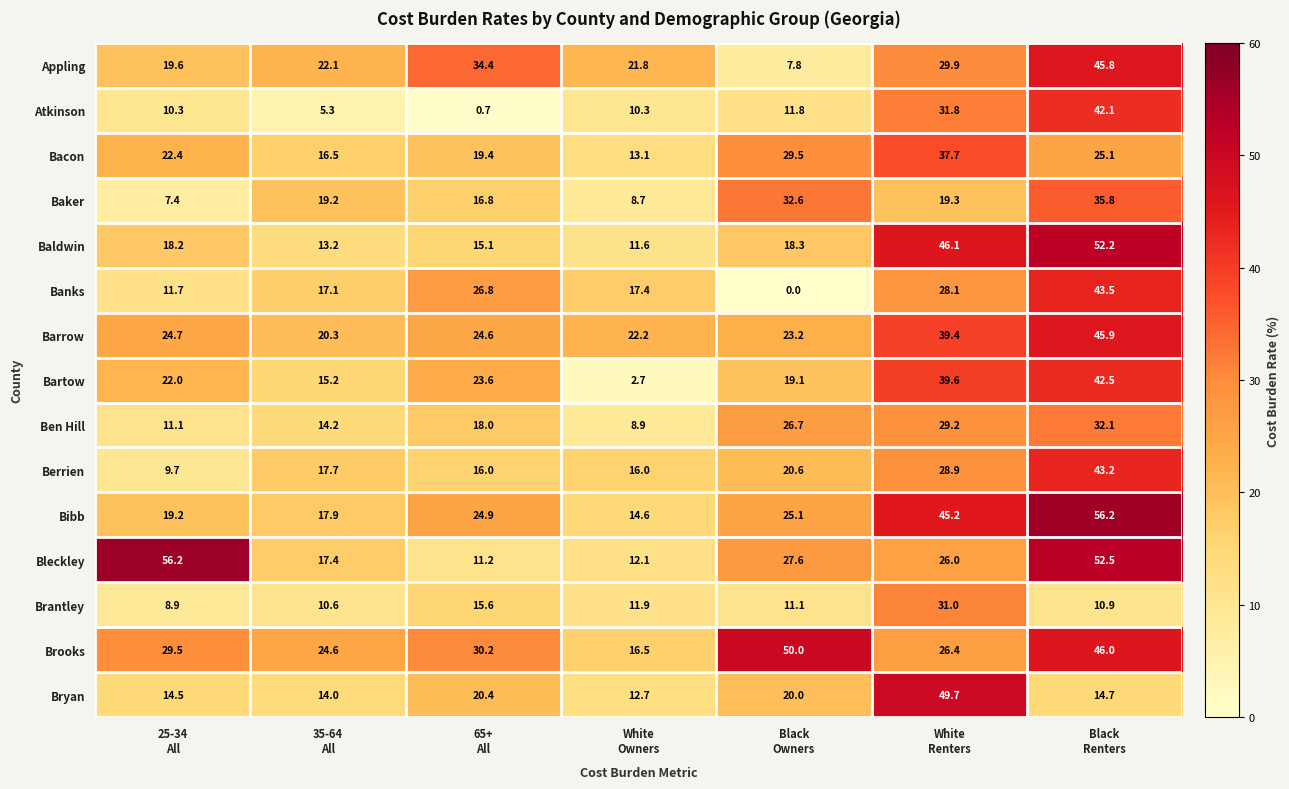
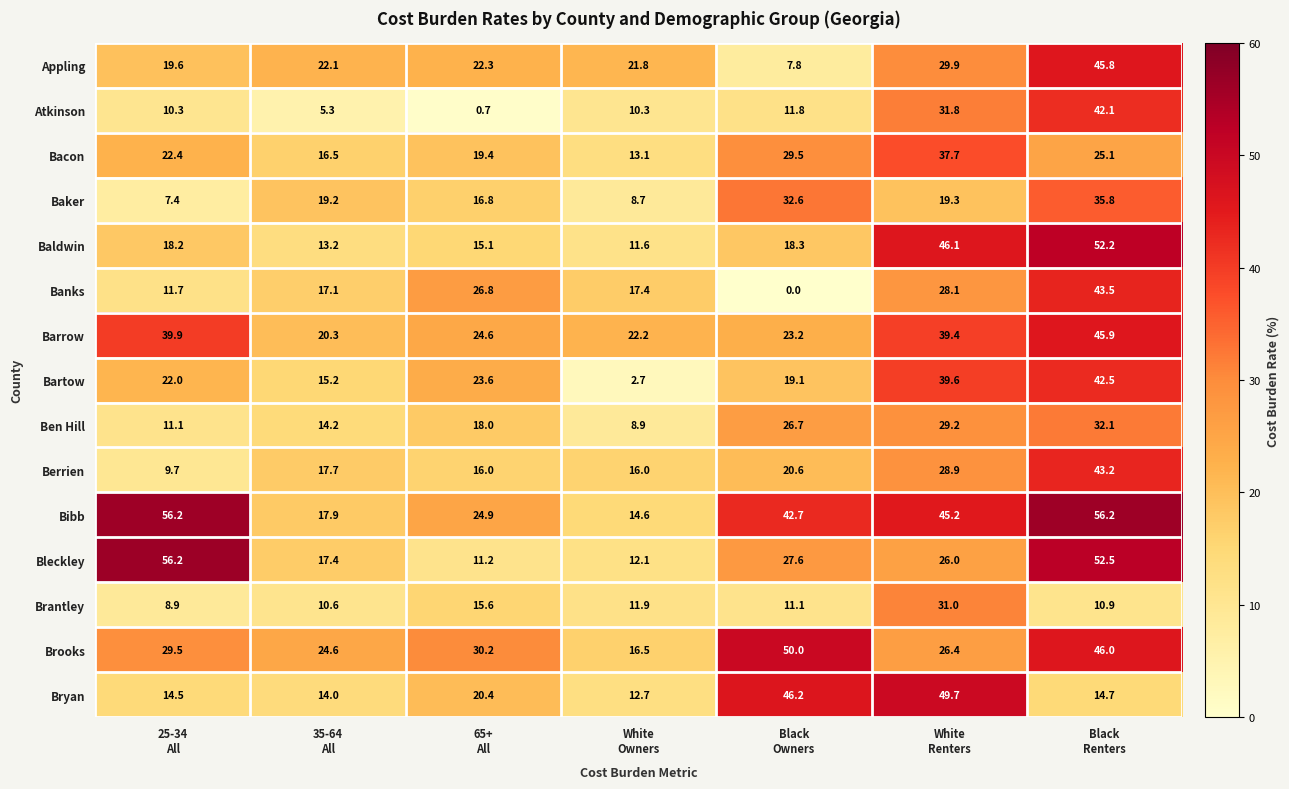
Appling, 65+ All: 34.4 -> 22.3
Barrow, 25-34 All: 24.7 -> 39.9
Bibb, 25-34 All: 19.2 -> 56.2
Bibb, Black Owners: 25.1 -> 42.7
Bryan, Black Owners: 20.0 -> 46.2
